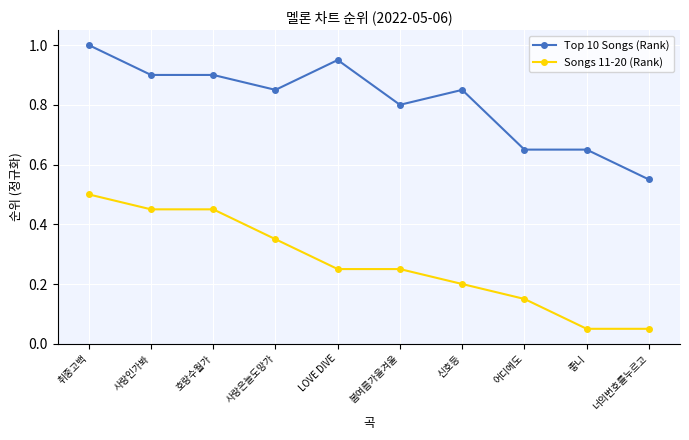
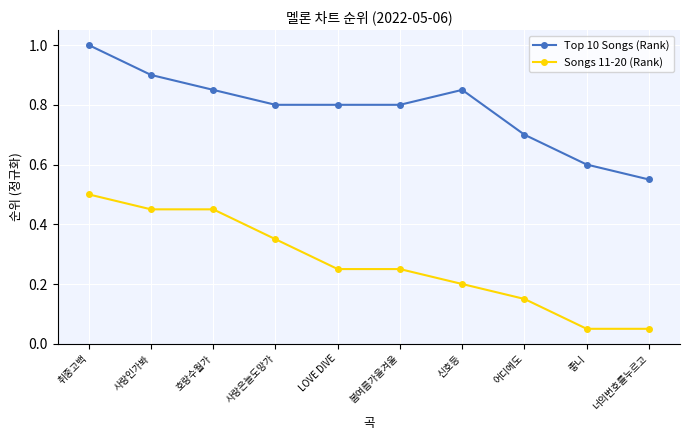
Top 10 Songs (Rank), 호랑수월가: 0.90 -> 0.85
Top 10 Songs (Rank), 사랑은늘도망가: 0.85 -> 0.80
Top 10 Songs (Rank), LOVE DIVE: 0.95 -> 0.80
Top 10 Songs (Rank), 어디에도: 0.65 -> 0.70
Top 10 Songs (Rank), 좋니: 0.65 -> 0.60
